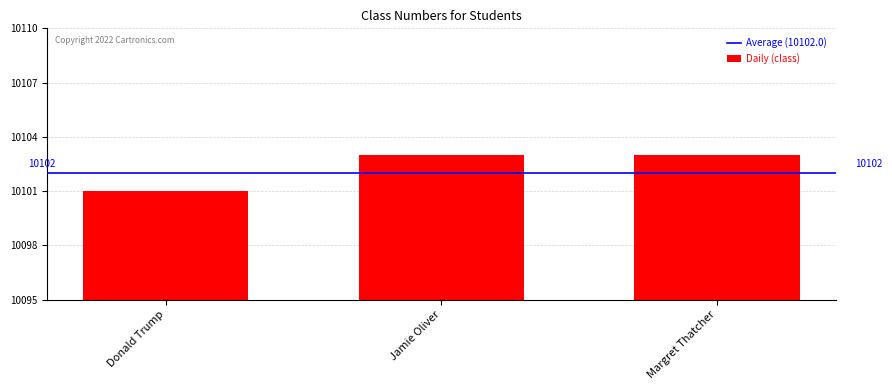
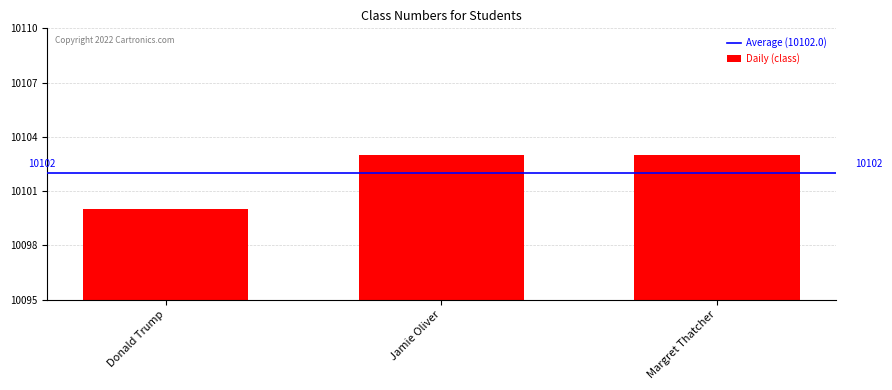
Donald Trump: 10101 -> 10100
